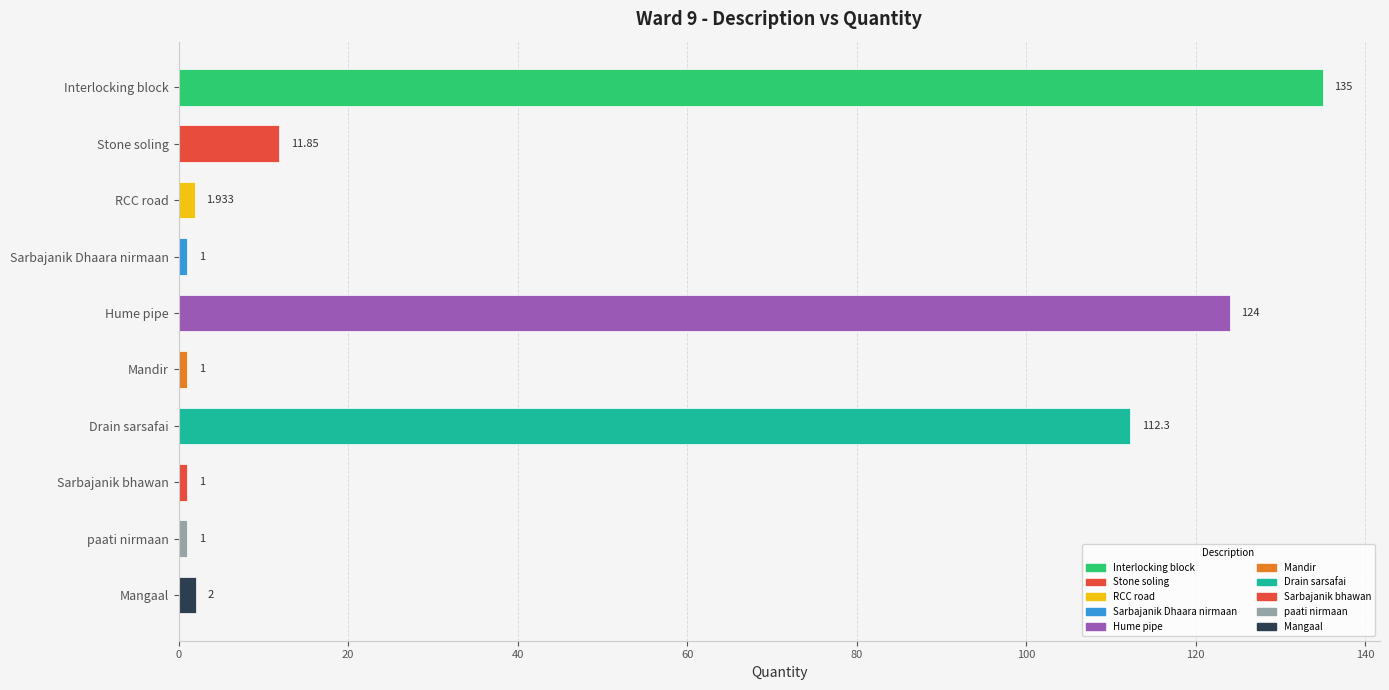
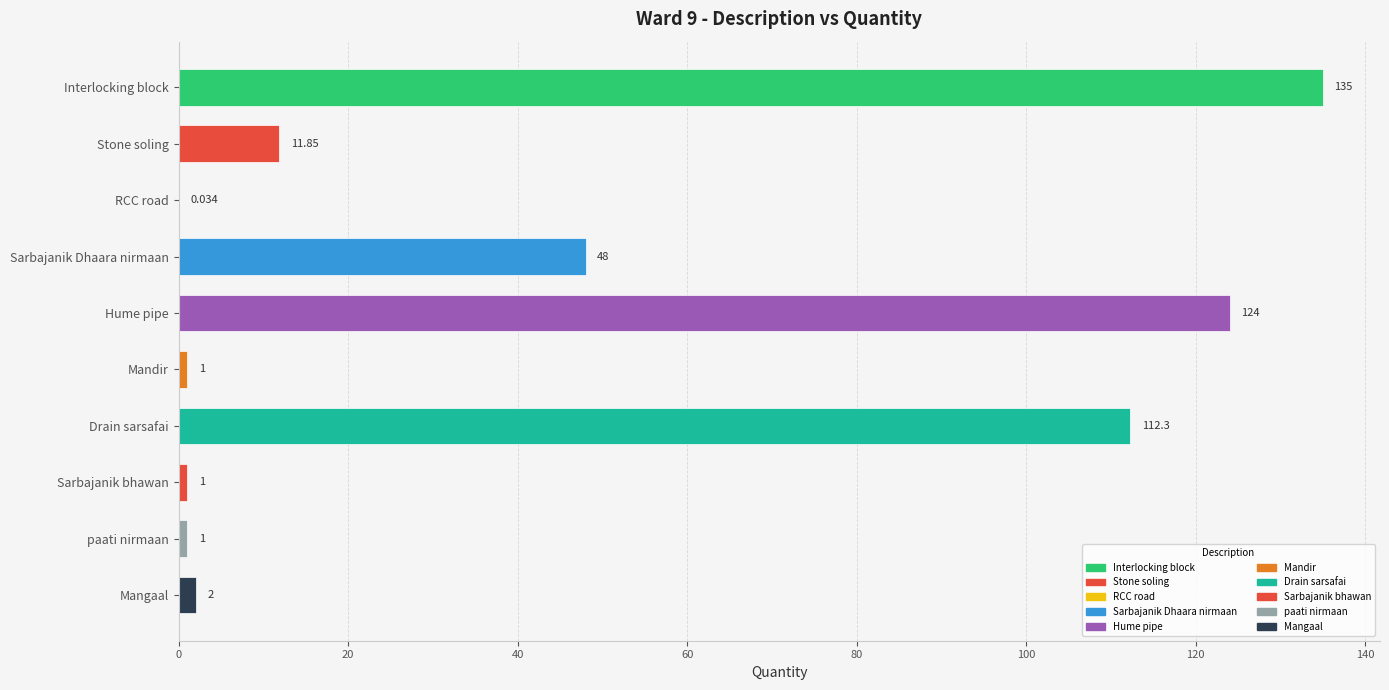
RCC road: 1.933 -> 0.034
Sarbajanik Dhaara nirmaan: 1 -> 48
